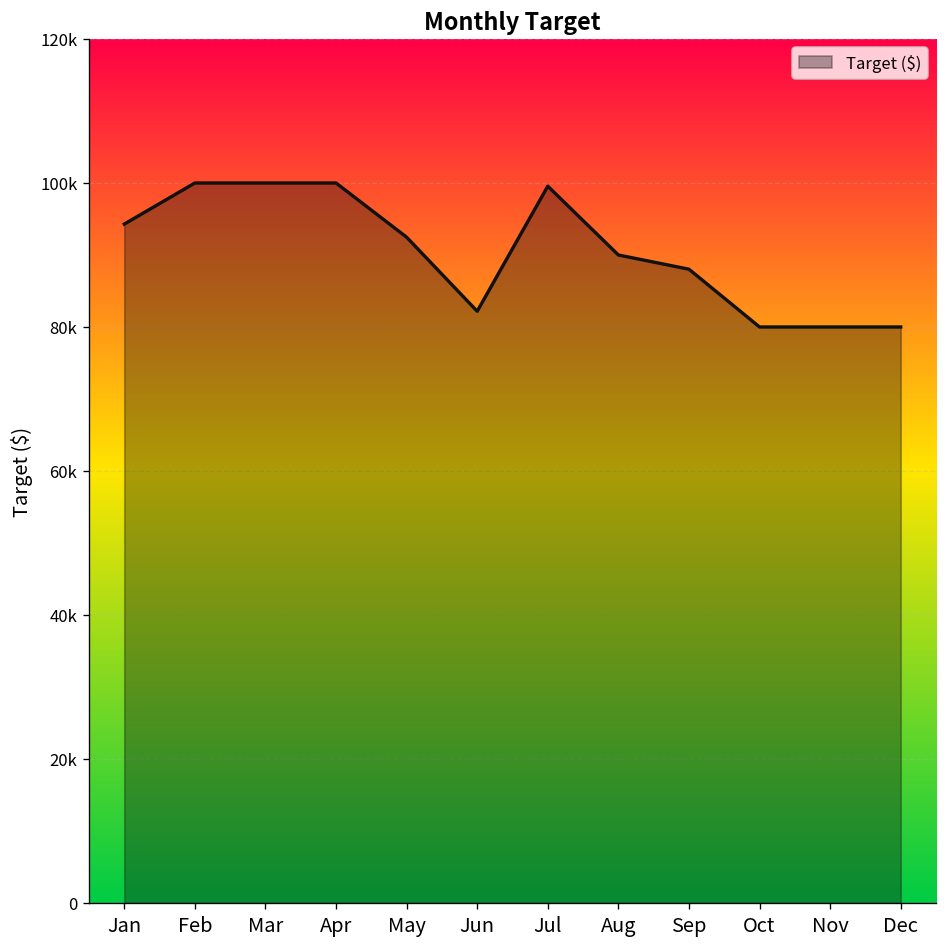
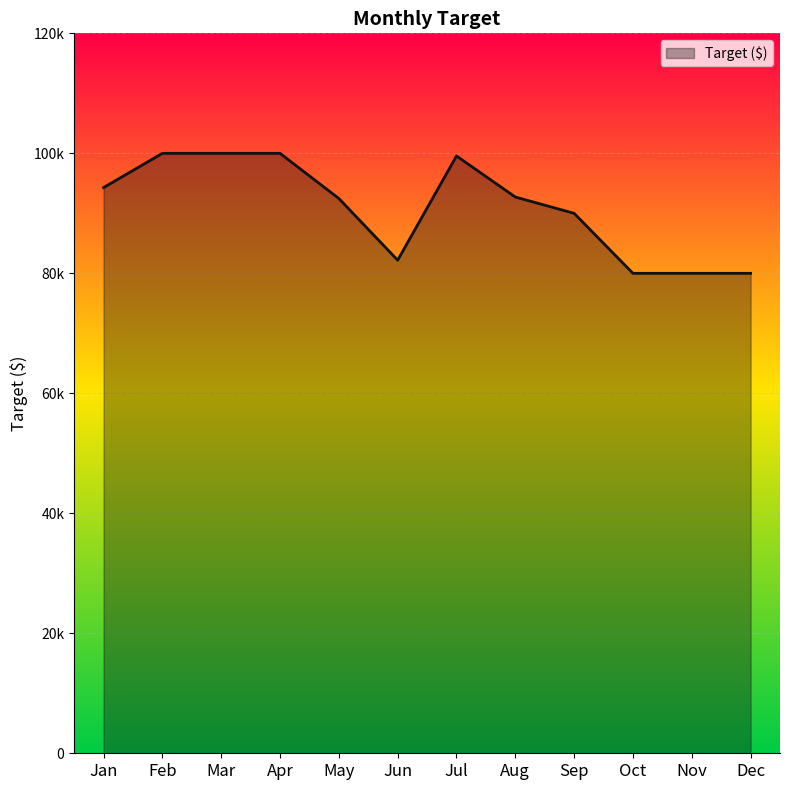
Aug: 90000 -> 93000
Sep: 88000 -> 90000
